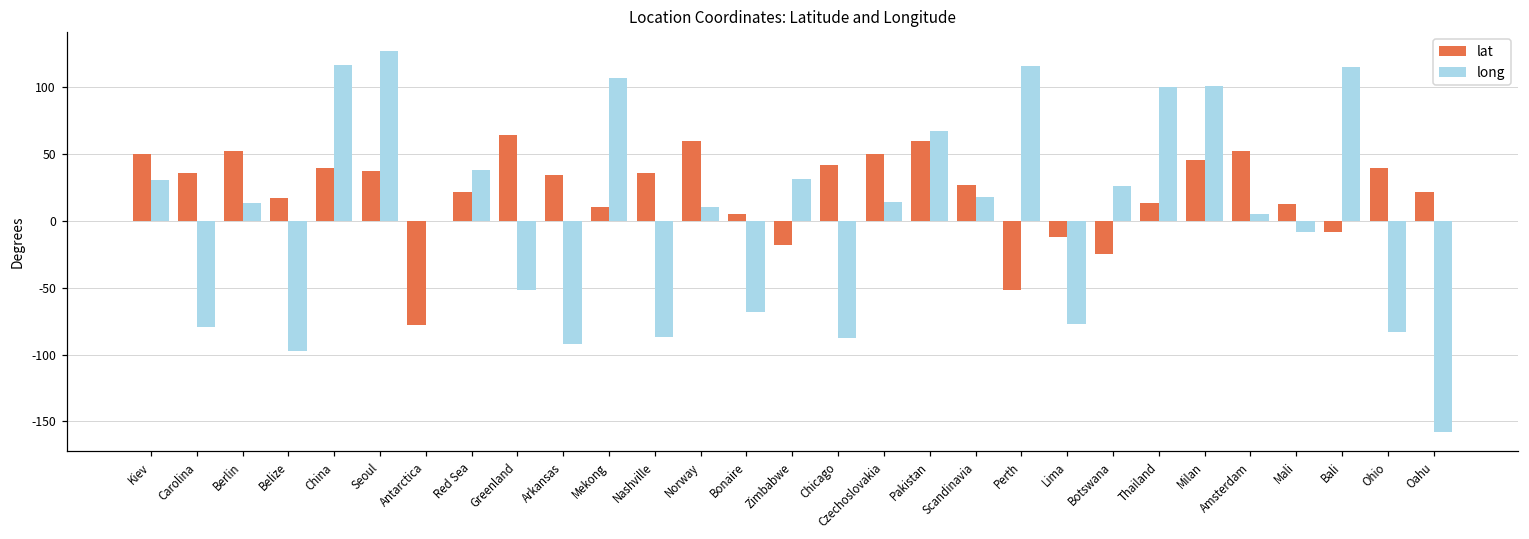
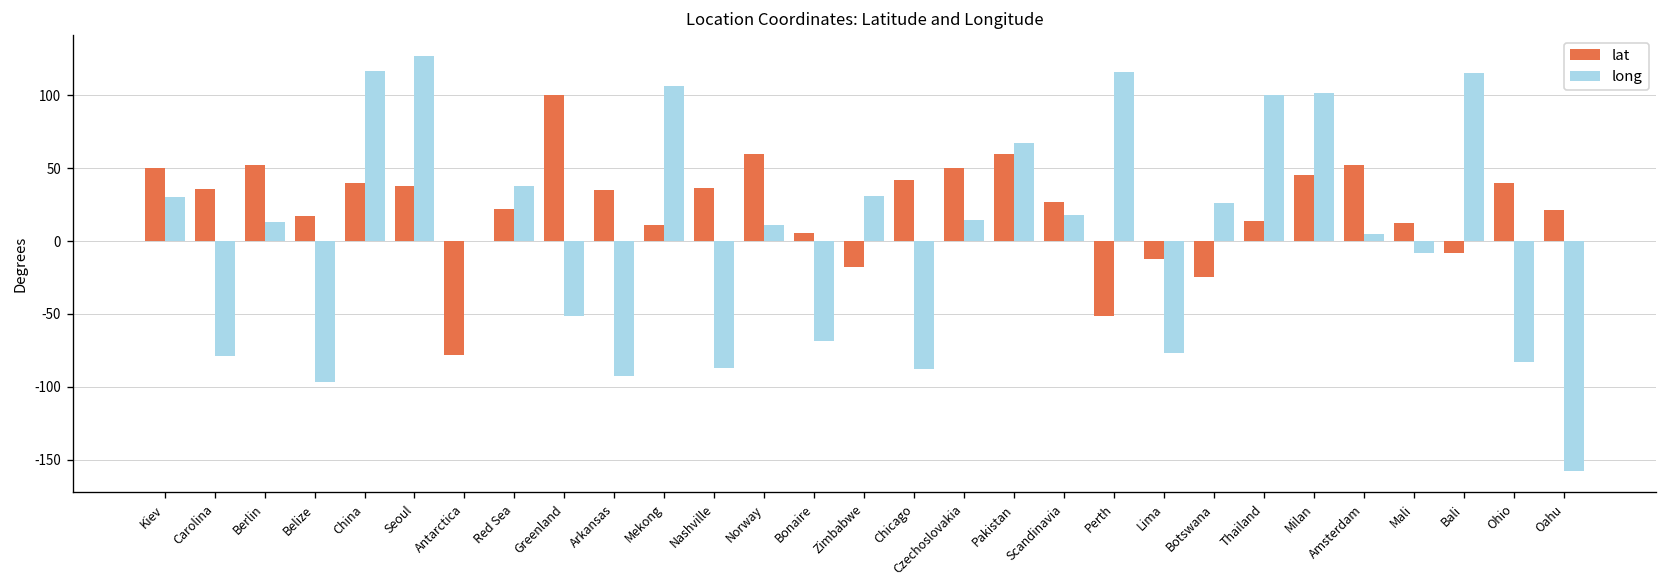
lat, Greenland: 64 -> 100
